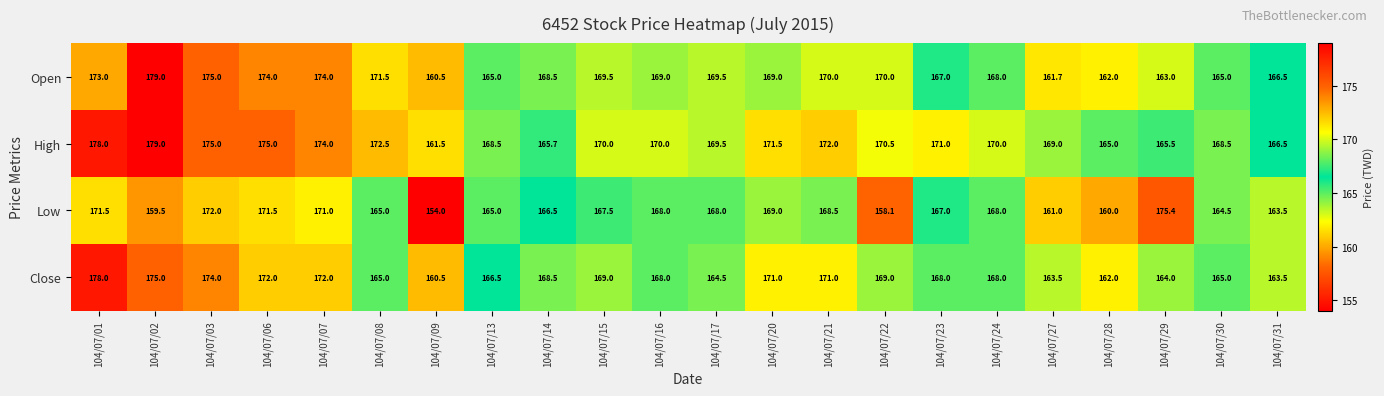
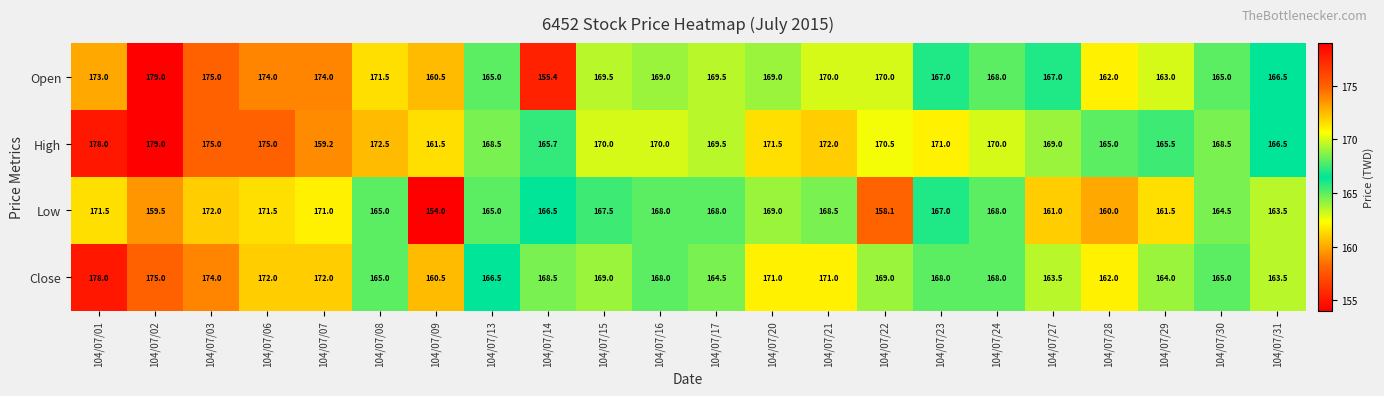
Open, 104/07/14: 168.5 -> 155.4
Open, 104/07/27: 161.7 -> 167.0
High, 104/07/07: 174.0 -> 159.2
Low, 104/07/29: 175.4 -> 161.5
